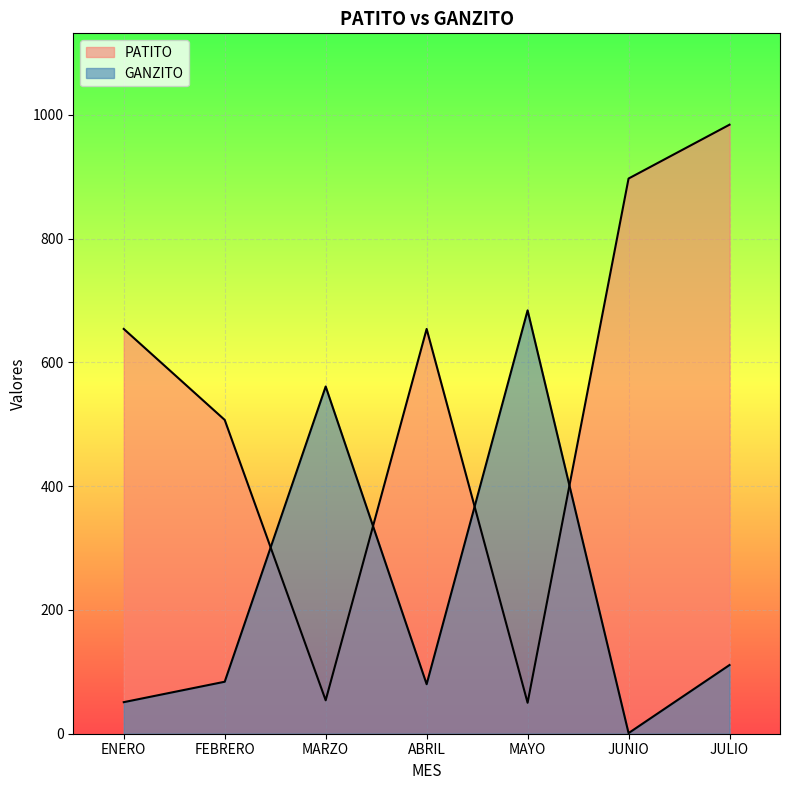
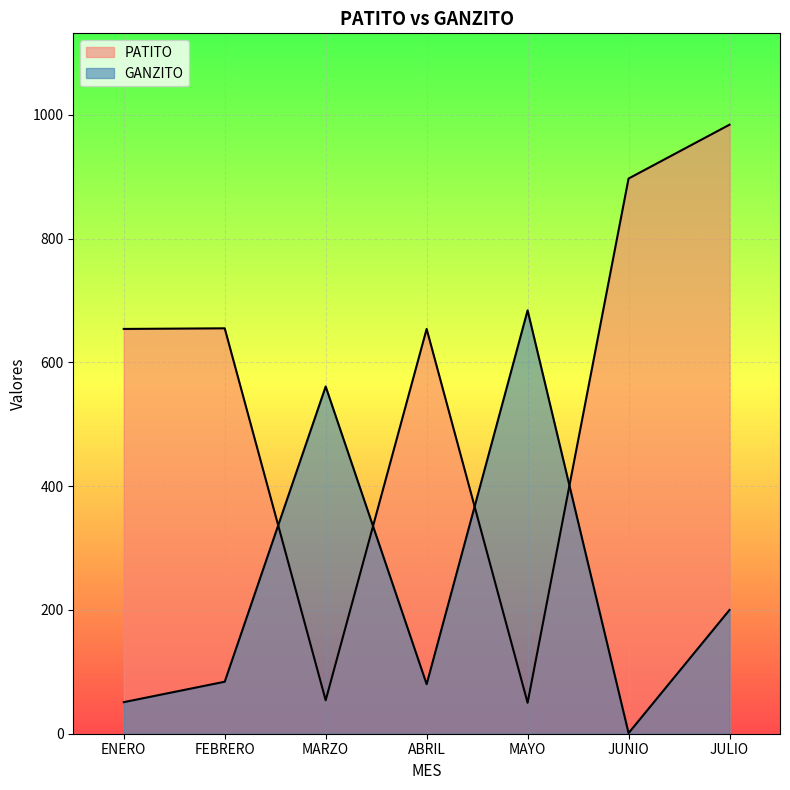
PATITO, FEBRERO: 510 -> 660
GANZITO, JULIO: 110 -> 200
